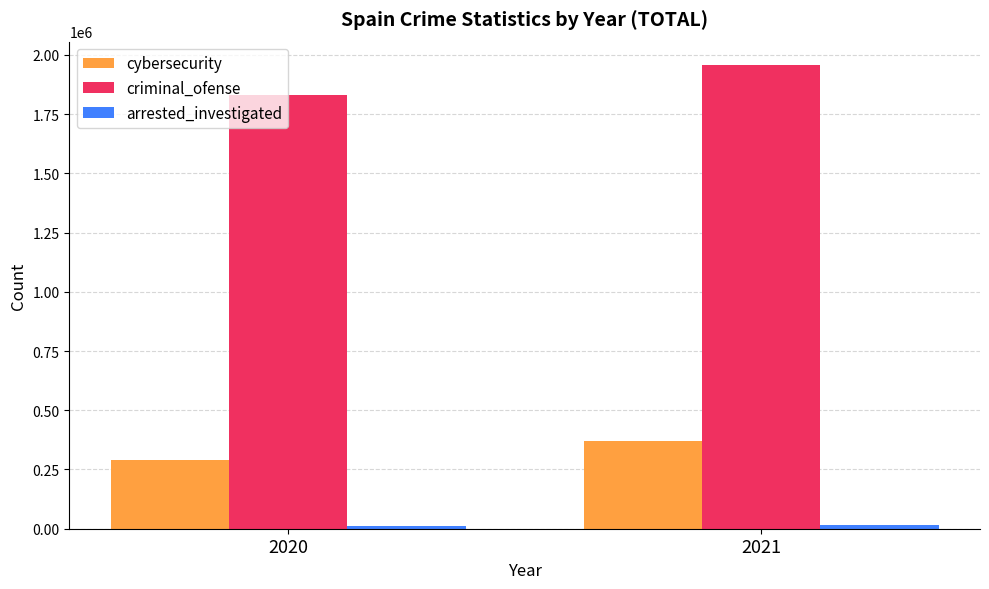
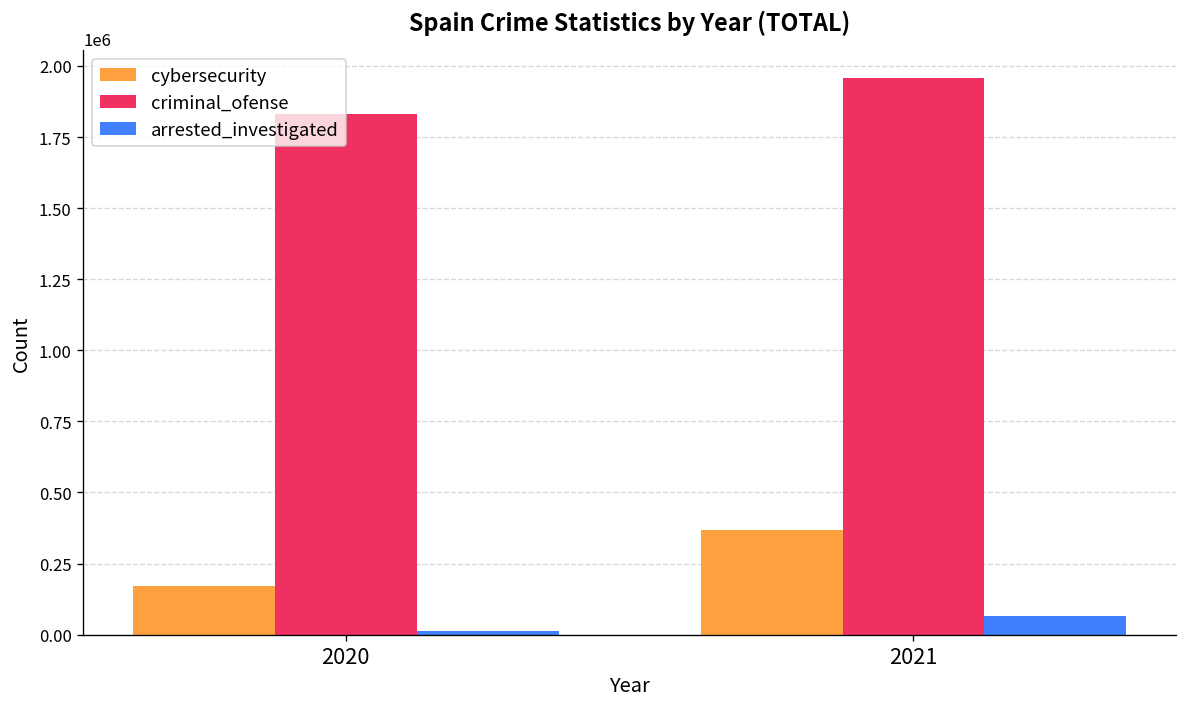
cybersecurity, 2020: 290000 -> 170000
arrested_investigated, 2021: 10000 -> 70000
